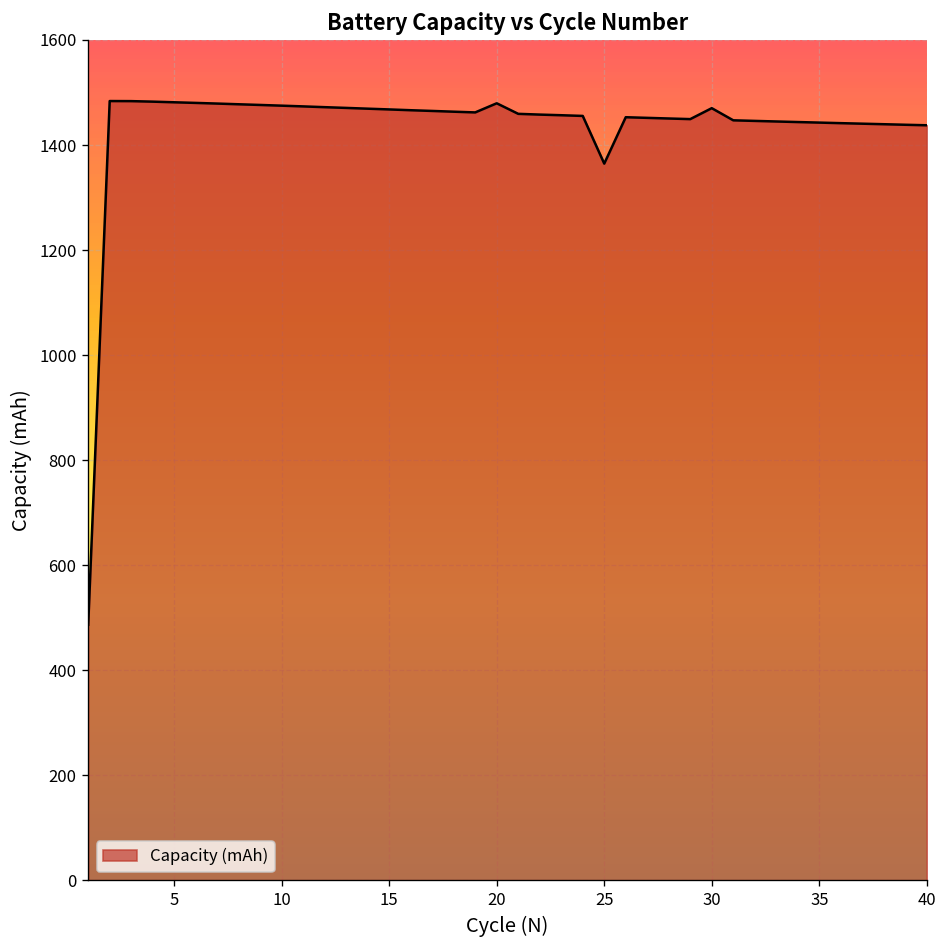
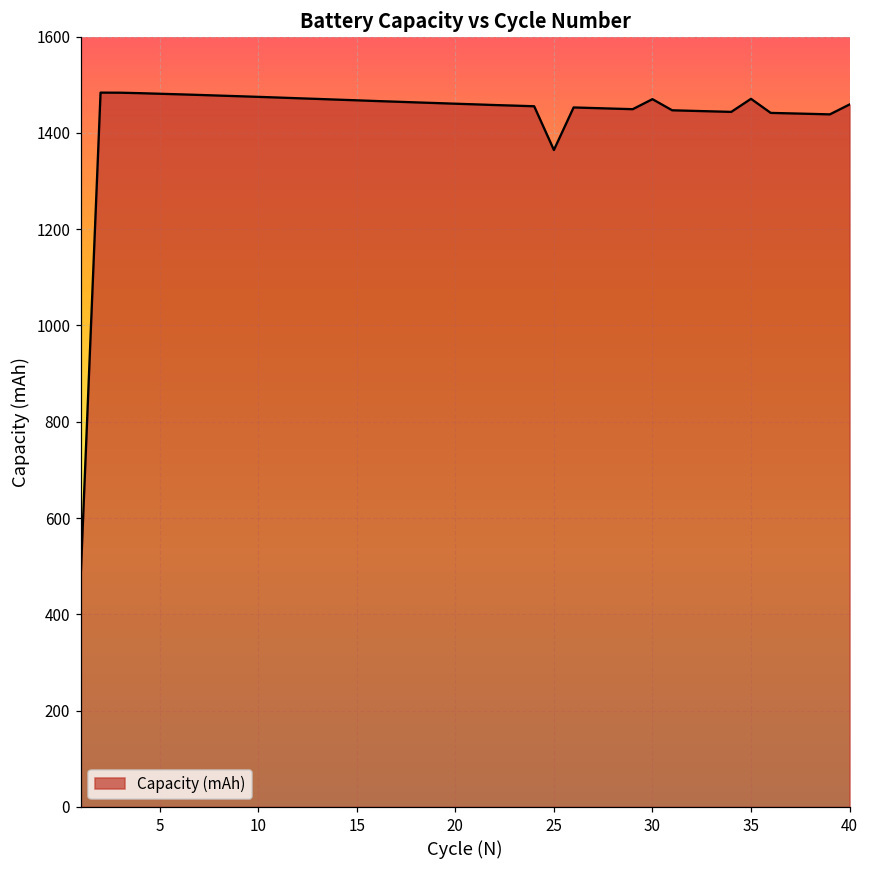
20: 1480 -> 1460
35: 1440 -> 1470
40: 1440 -> 1460
